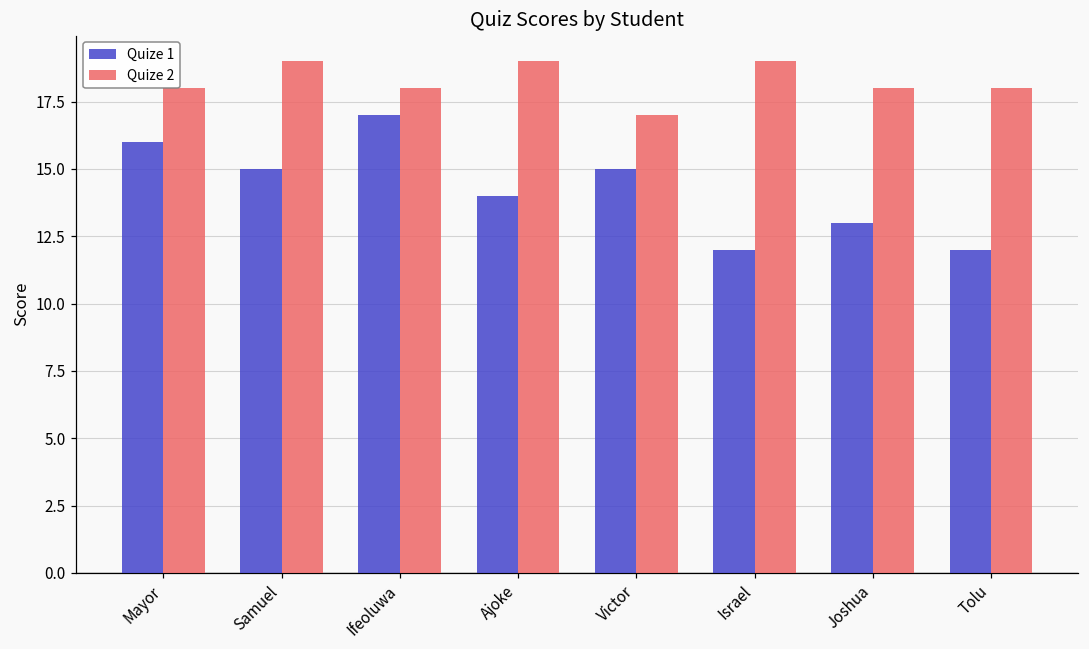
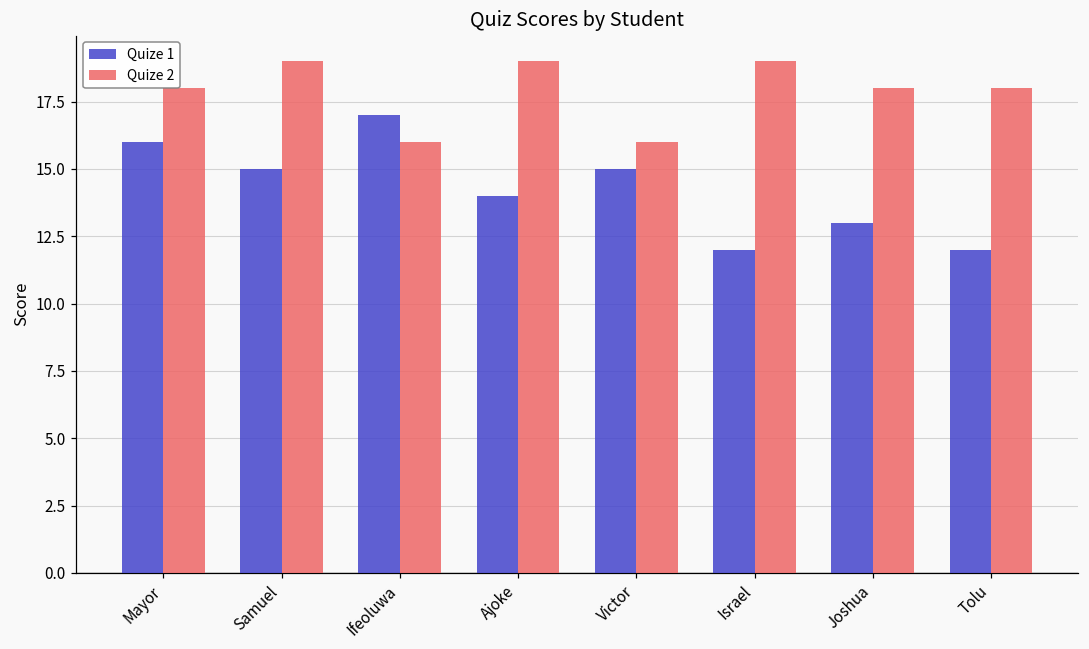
Quize 2, Ifeoluwa: 18 -> 16
Quize 2, Victor: 17 -> 16
